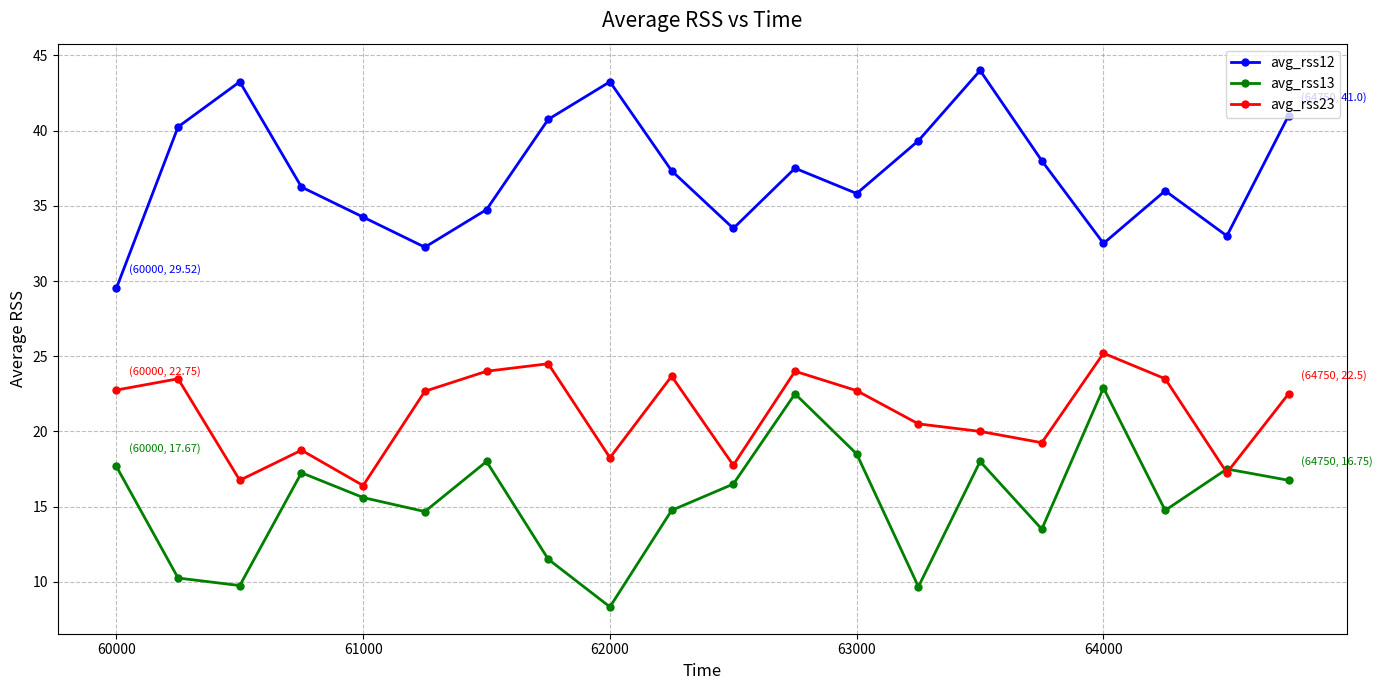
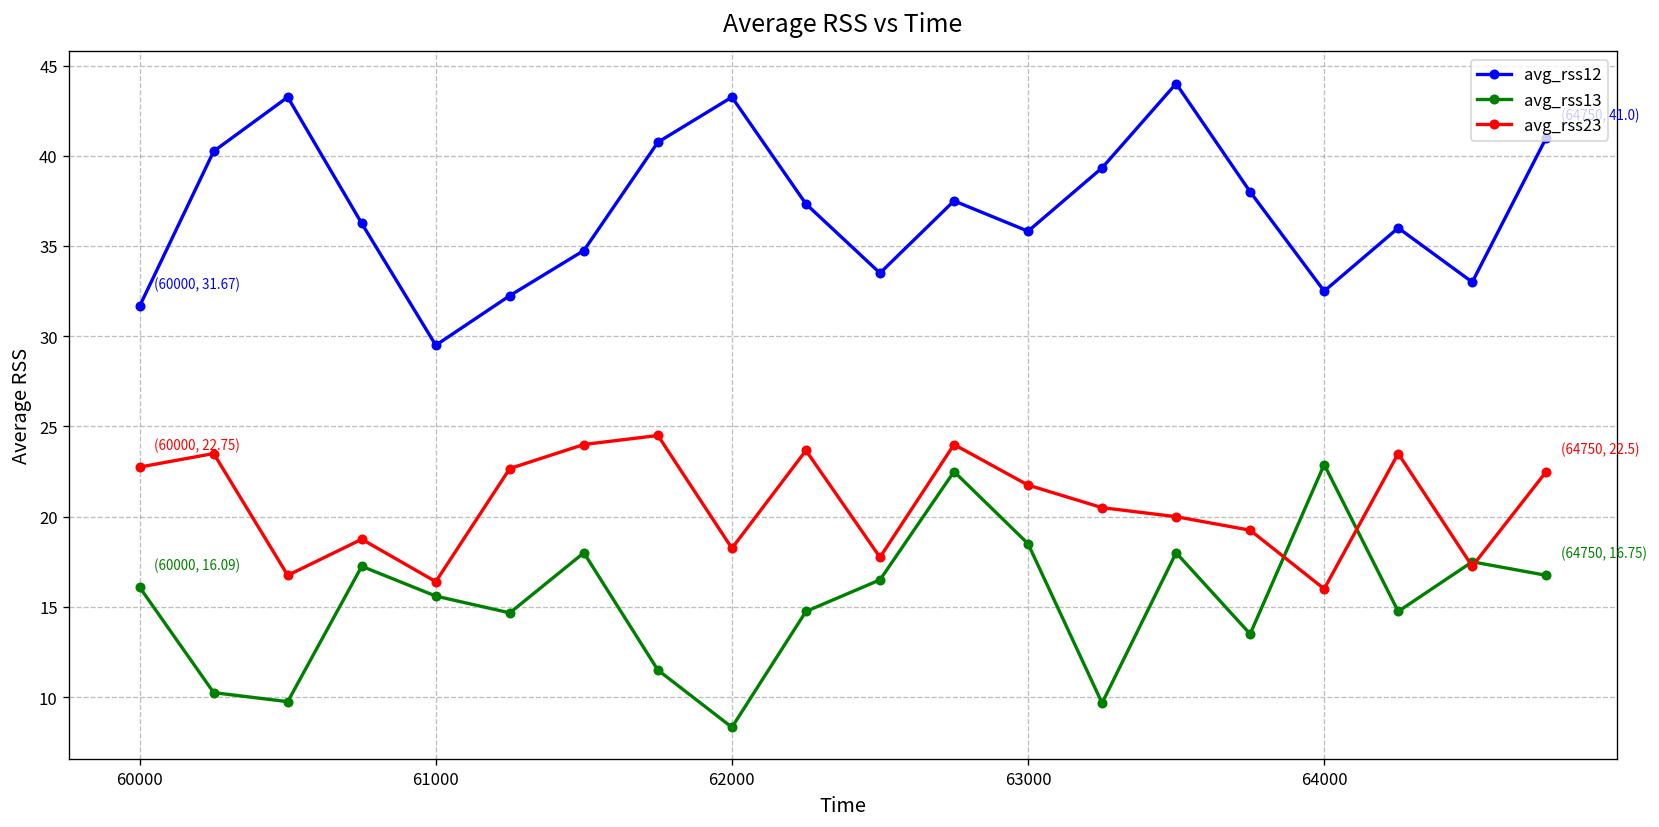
avg_rss12, 60000: 29.52 -> 31.67
avg_rss13, 60000: 17.67 -> 16.09
avg_rss12, 61000: 34.3 -> 29.5
avg_rss23, 63000: 22.7 -> 21.8
avg_rss23, 64000: 25.2 -> 16.0
